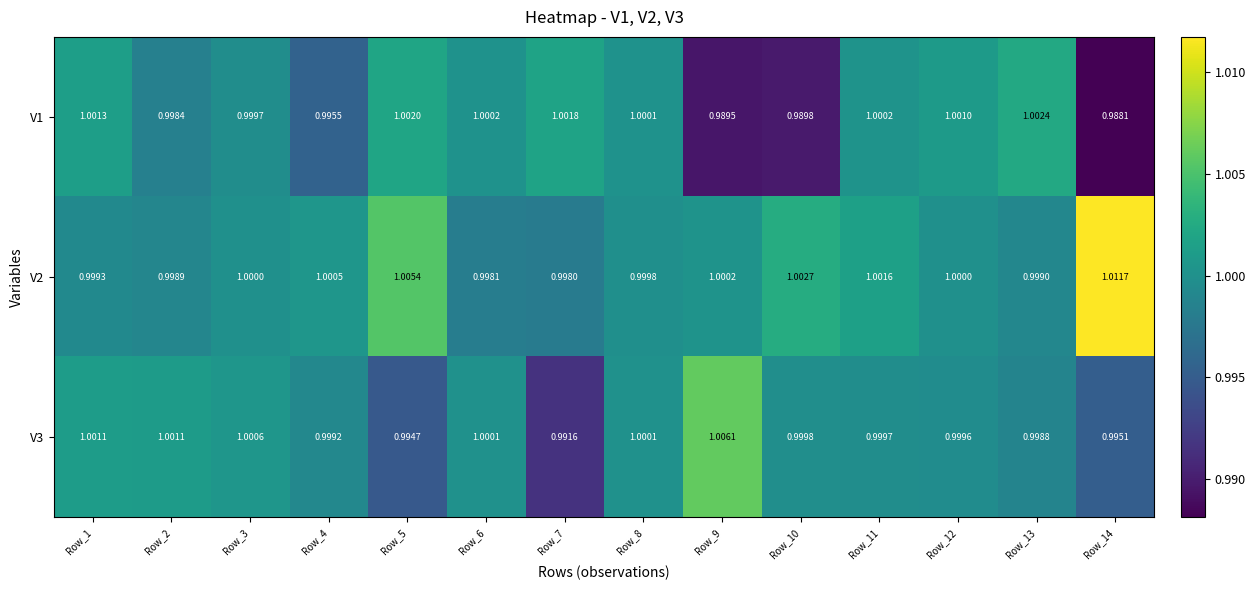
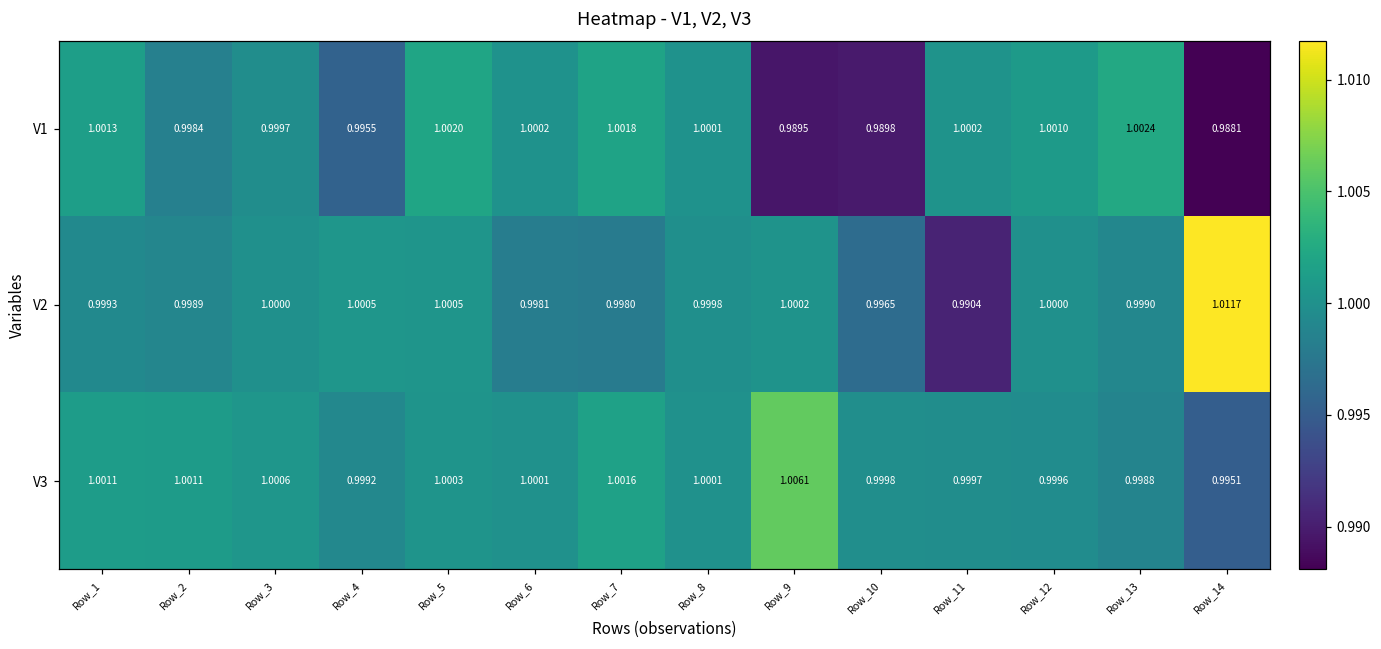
V2, Row_5: 1.0054 -> 1.0005
V2, Row_10: 1.0027 -> 0.9965
V2, Row_11: 1.0016 -> 0.9904
V3, Row_5: 0.9947 -> 1.0003
V3, Row_7: 0.9916 -> 1.0016
